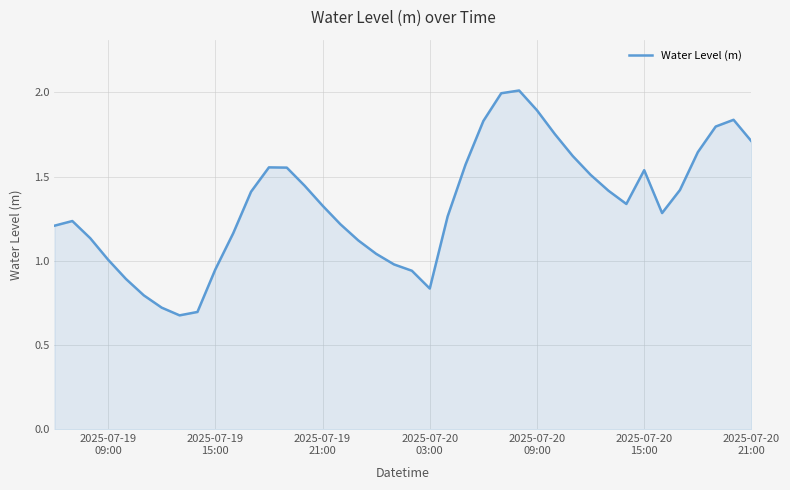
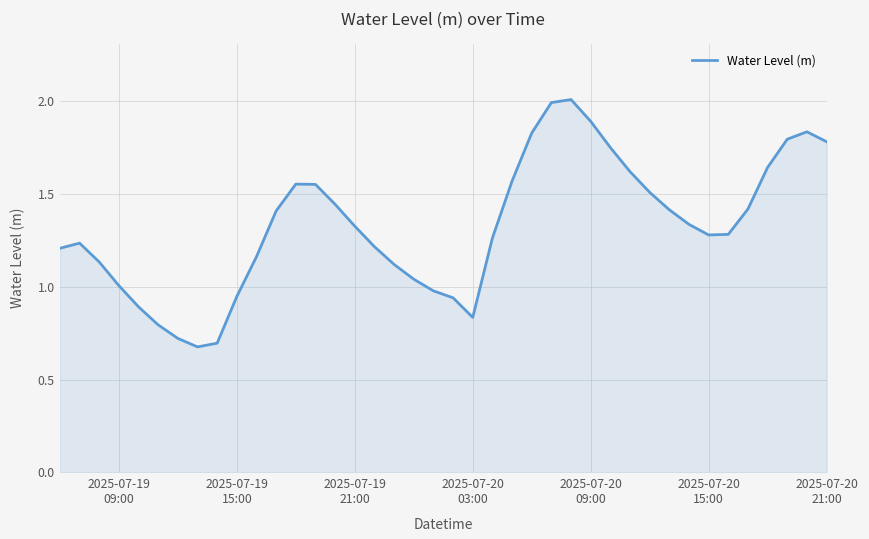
2025-07-20 15:00: 1.54 -> 1.28
2025-07-20 21:00: 1.71 -> 1.78
